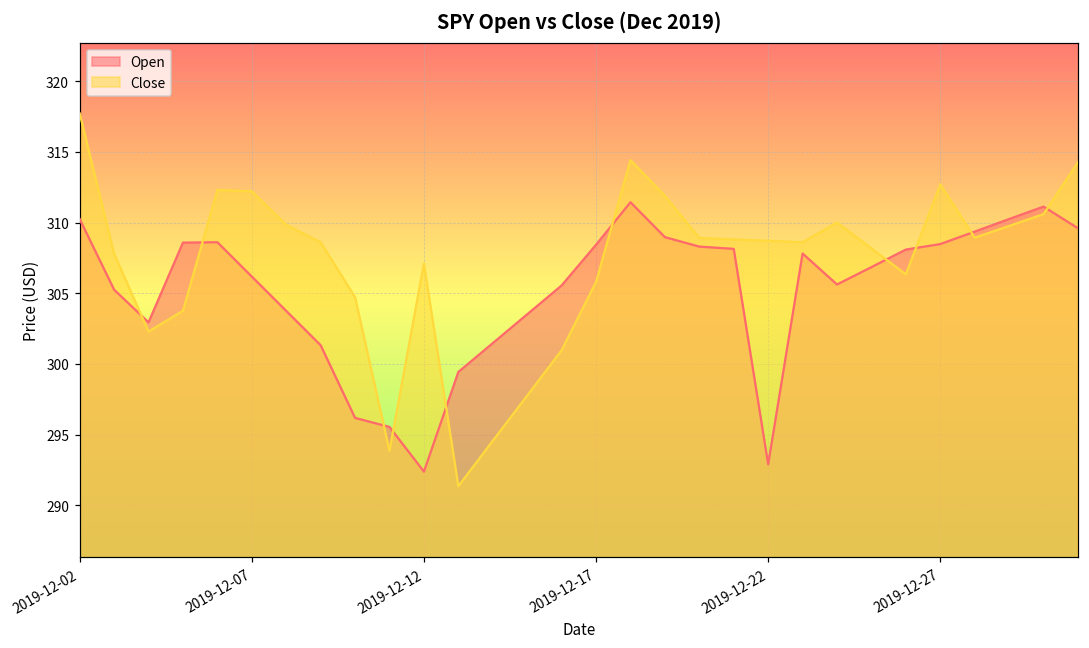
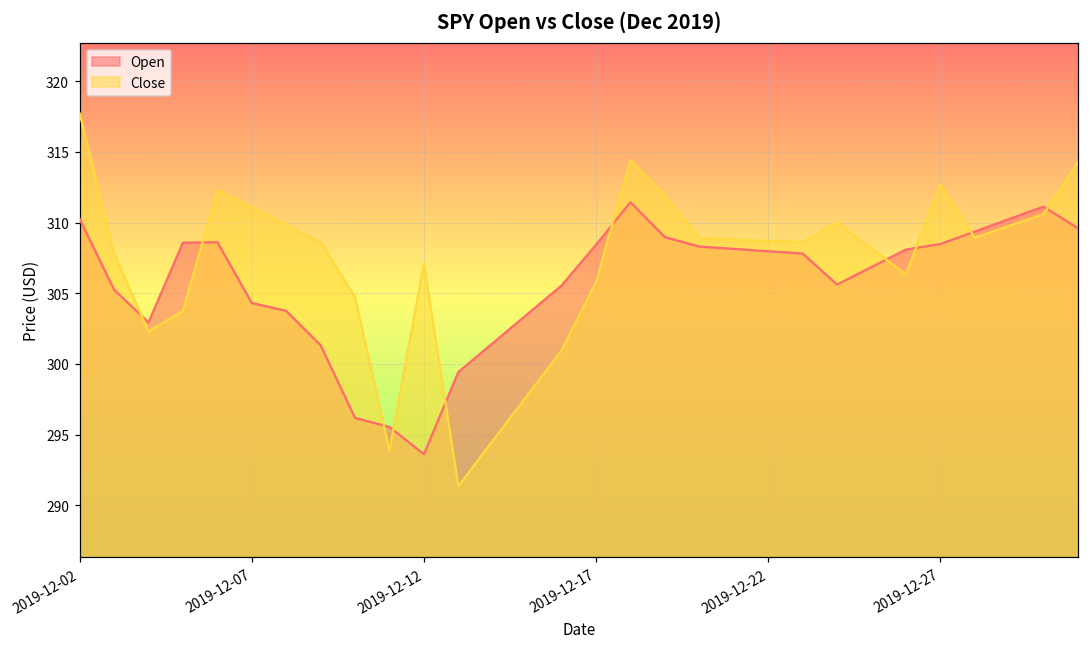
Open, 2019-12-07: 306.2 -> 304.3
Close, 2019-12-07: 312.2 -> 311.1
Open, 2019-12-12: 292.4 -> 293.6
Open, 2019-12-22: 292.9 -> 308.0
